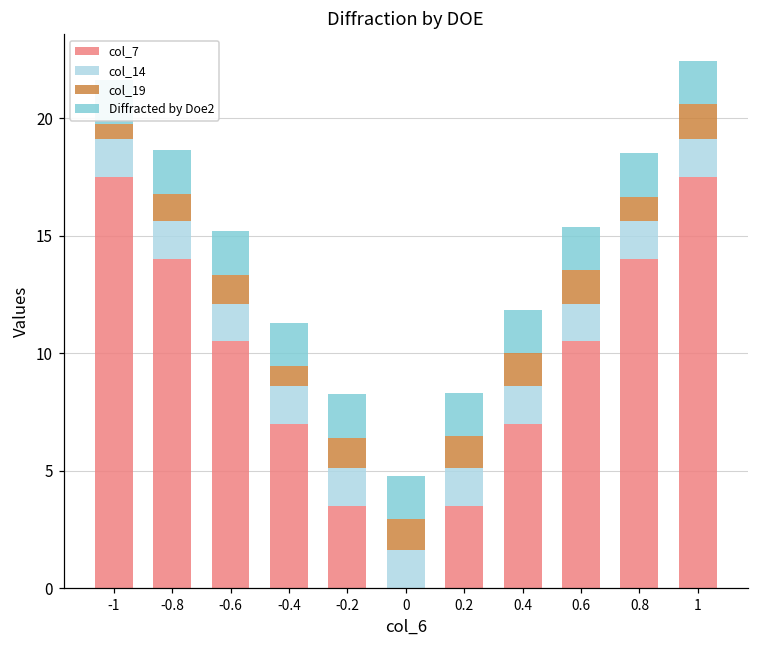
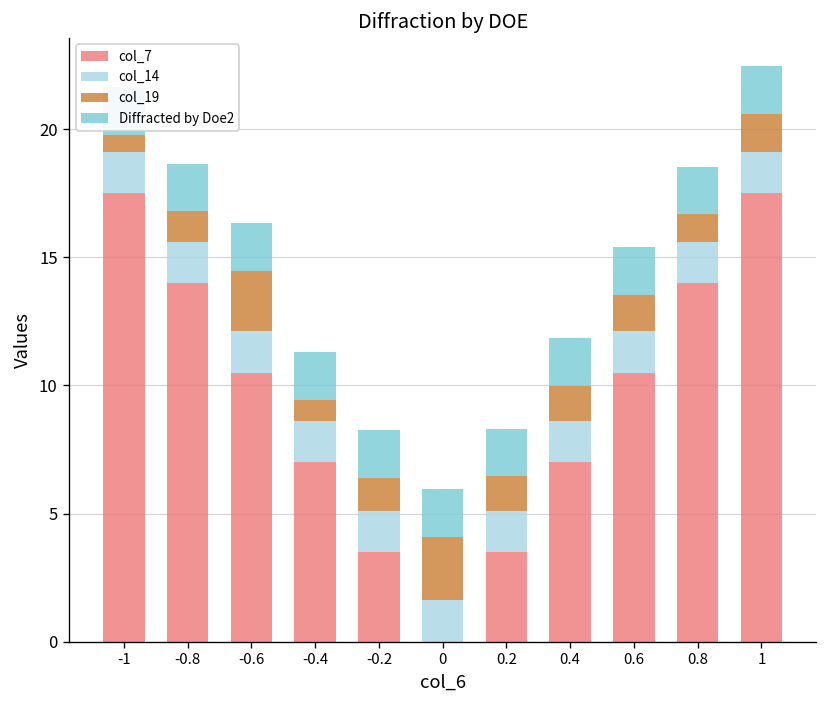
col_19, -0.6: 1.2 -> 2.3
col_19, 0: 1.3 -> 2.5
